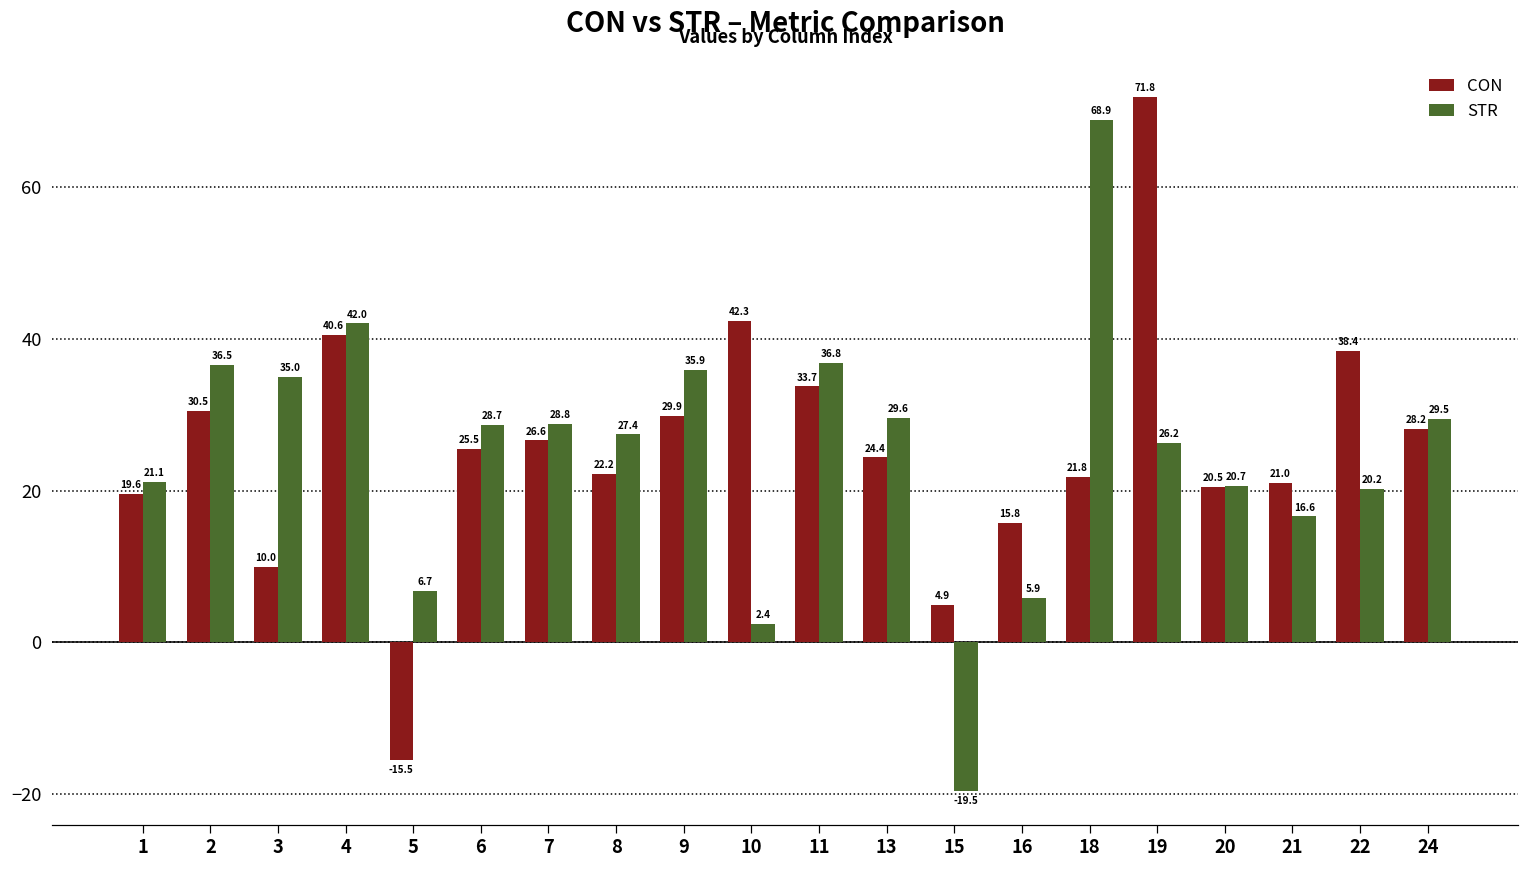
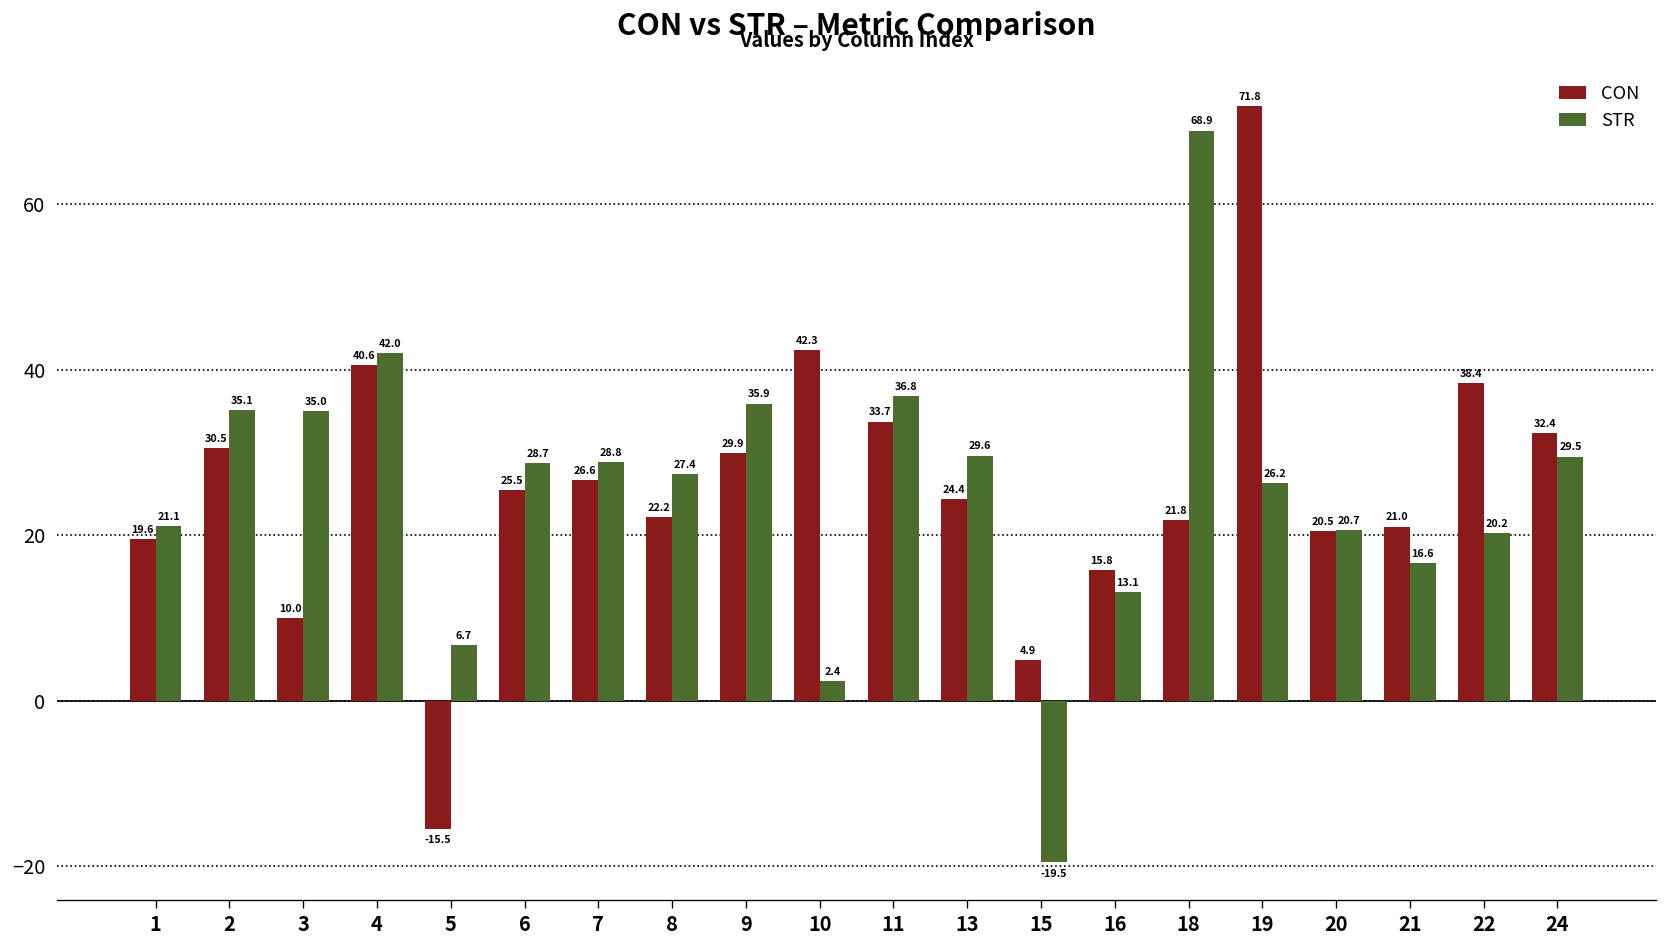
STR, 2: 36.5 -> 35.1
STR, 16: 5.9 -> 13.1
CON, 24: 28.2 -> 32.4
